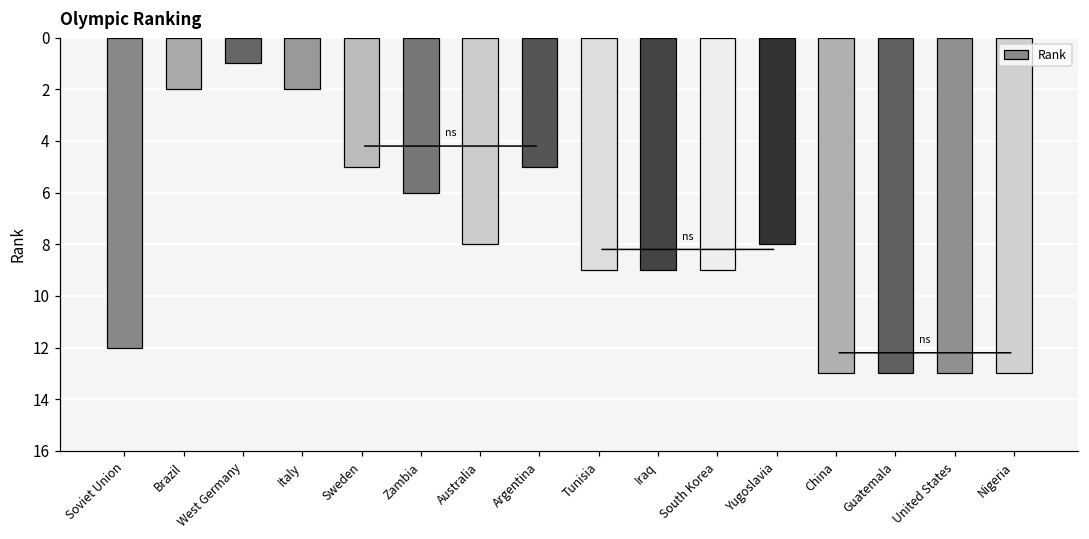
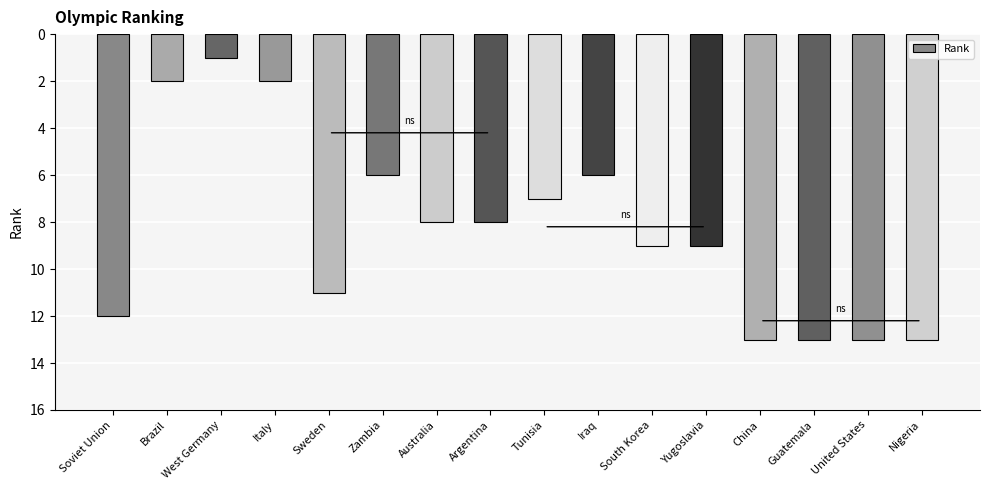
Sweden: 5 -> 11
Argentina: 5 -> 8
Tunisia: 9 -> 7
Iraq: 9 -> 6
Yugoslavia: 8 -> 9
